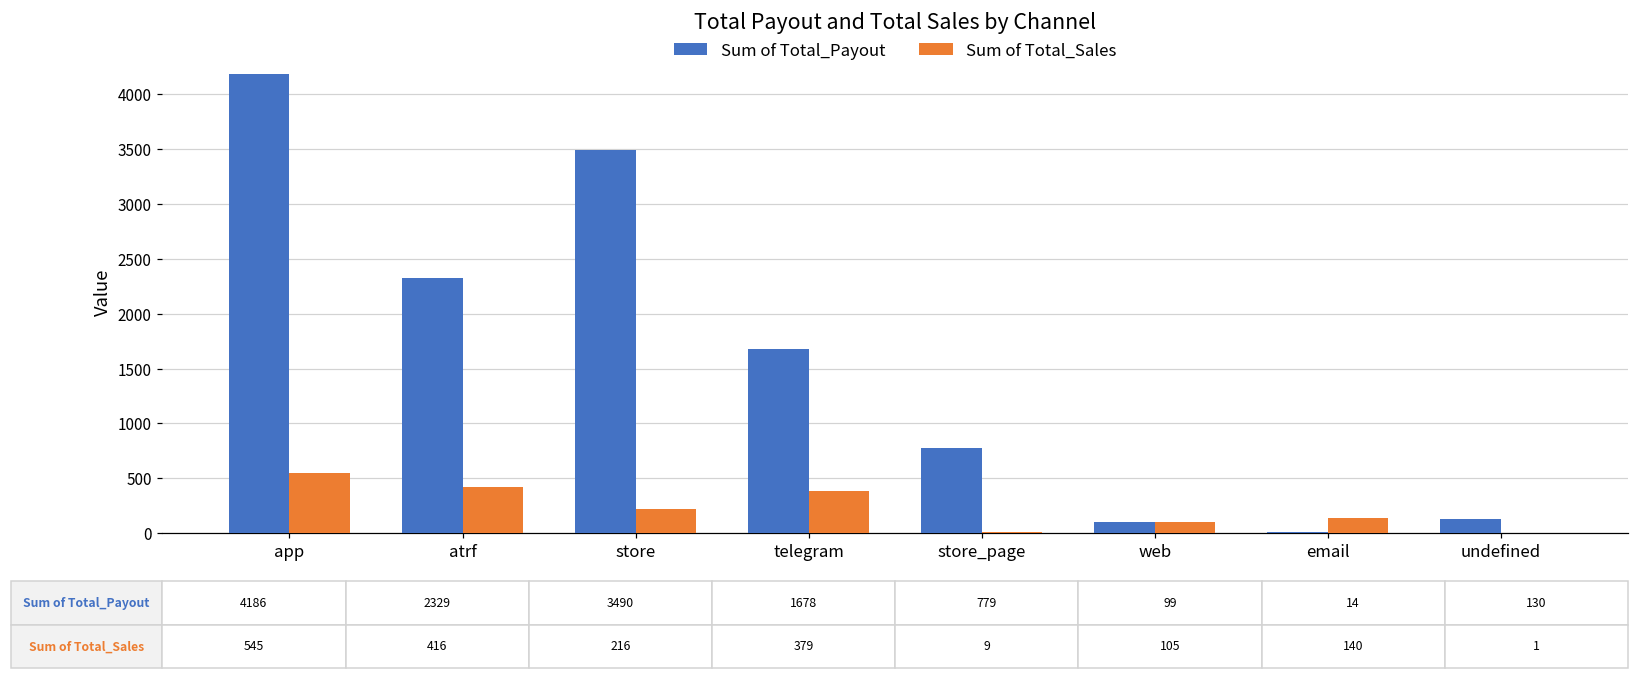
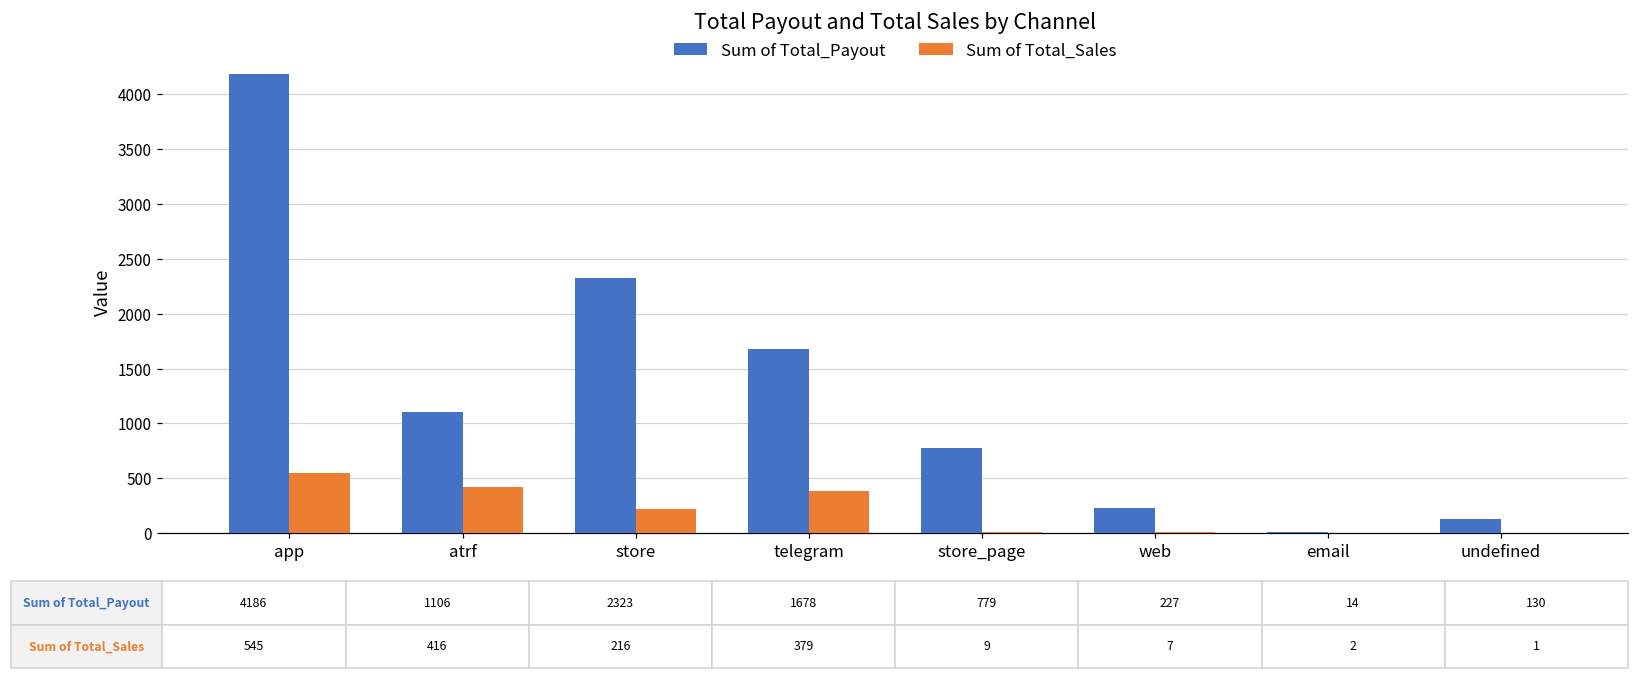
Sum of Total_Payout, atrf: 2329 -> 1106
Sum of Total_Payout, store: 3490 -> 2323
Sum of Total_Payout, web: 99 -> 227
Sum of Total_Sales, web: 105 -> 7
Sum of Total_Sales, email: 140 -> 2
